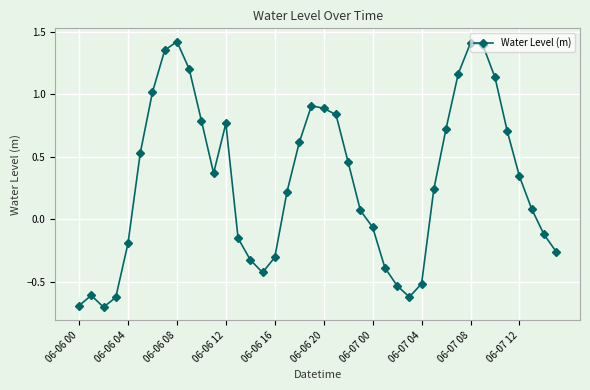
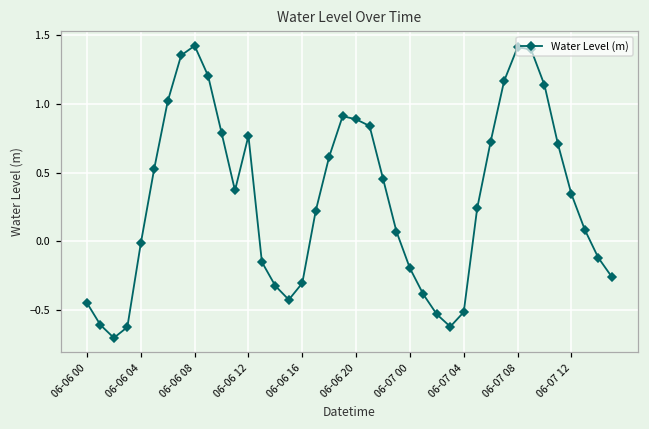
06-06 00: -0.69 -> -0.45
06-06 04: -0.19 -> -0.02
06-07 00: -0.06 -> -0.20
